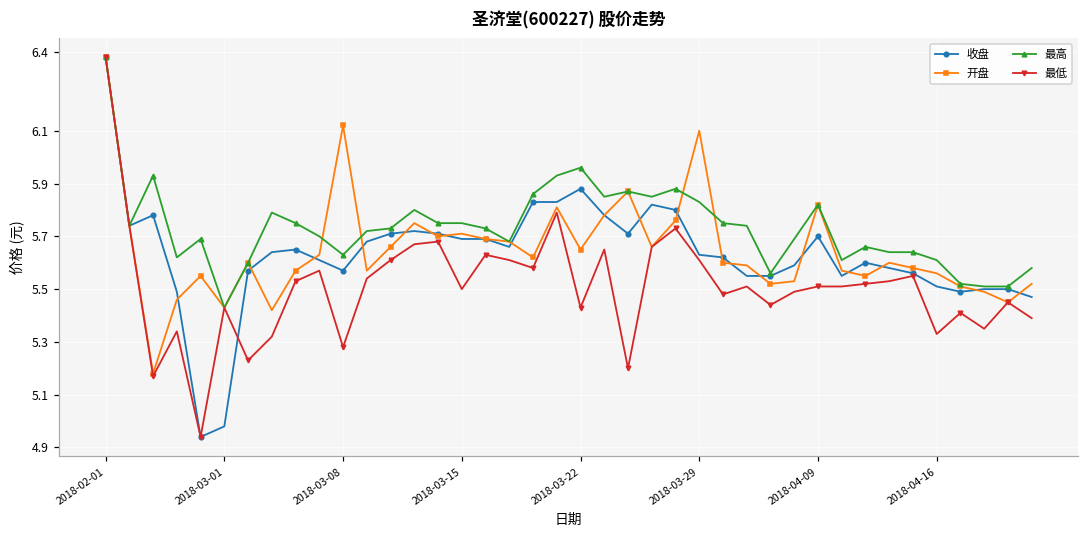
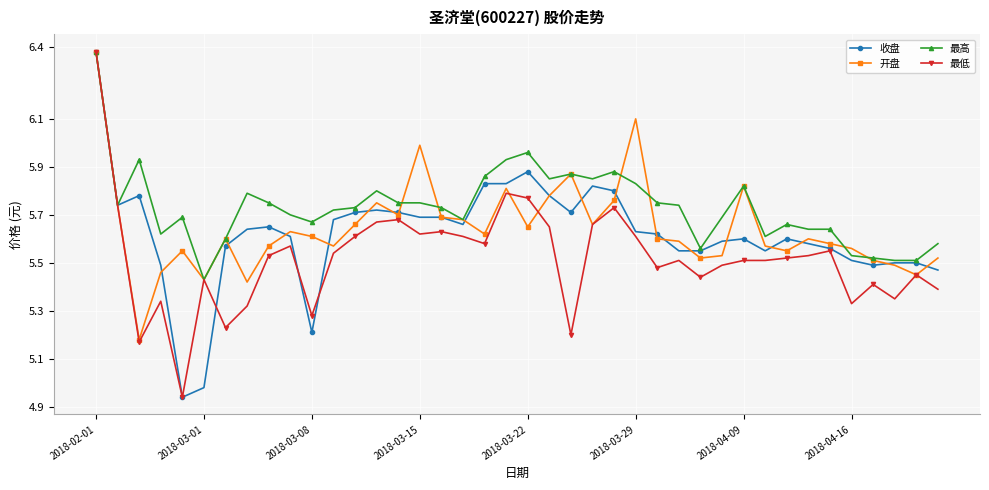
收盘, 2018-03-08: 5.57 -> 5.21
开盘, 2018-03-08: 6.12 -> 5.61
最高, 2018-03-08: 5.63 -> 5.67
开盘, 2018-03-15: 5.71 -> 5.99
最低, 2018-03-15: 5.50 -> 5.62
最低, 2018-03-22: 5.43 -> 5.77
收盘, 2018-04-09: 5.7 -> 5.6
最高, 2018-04-16: 5.61 -> 5.53
